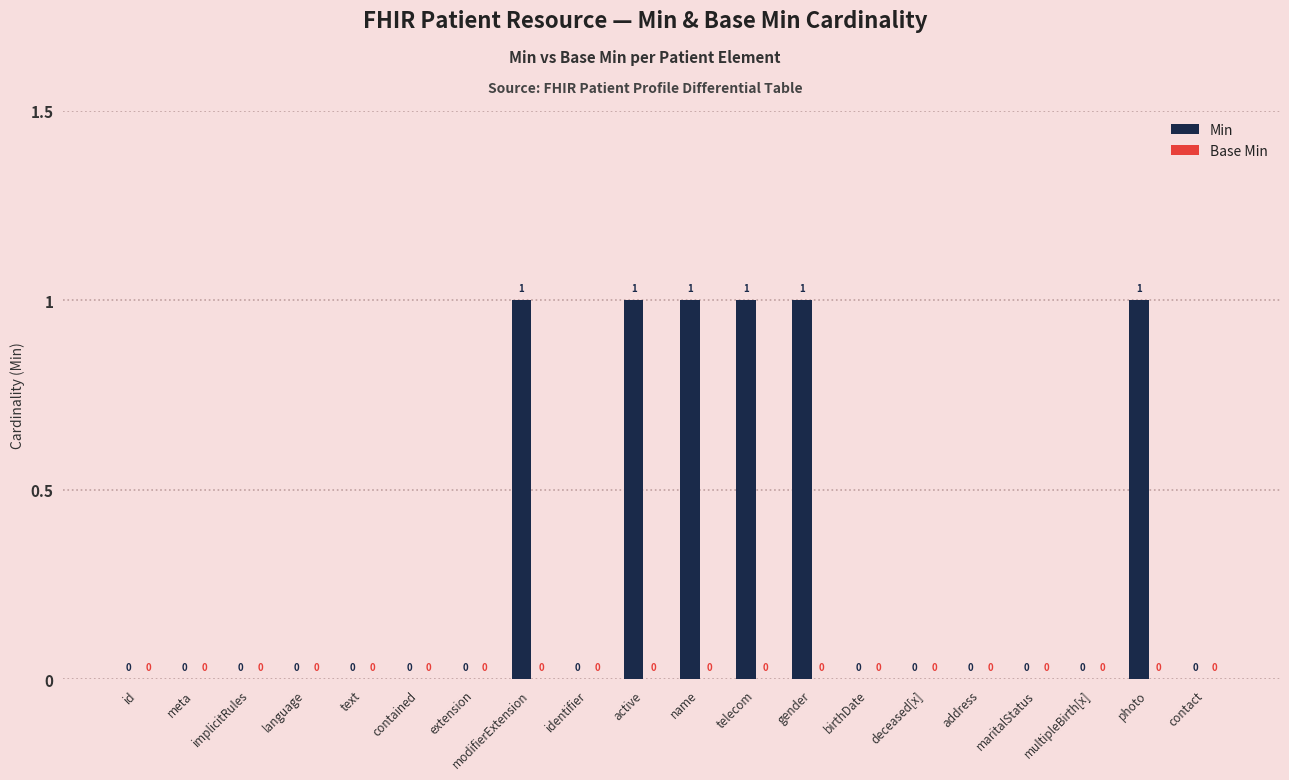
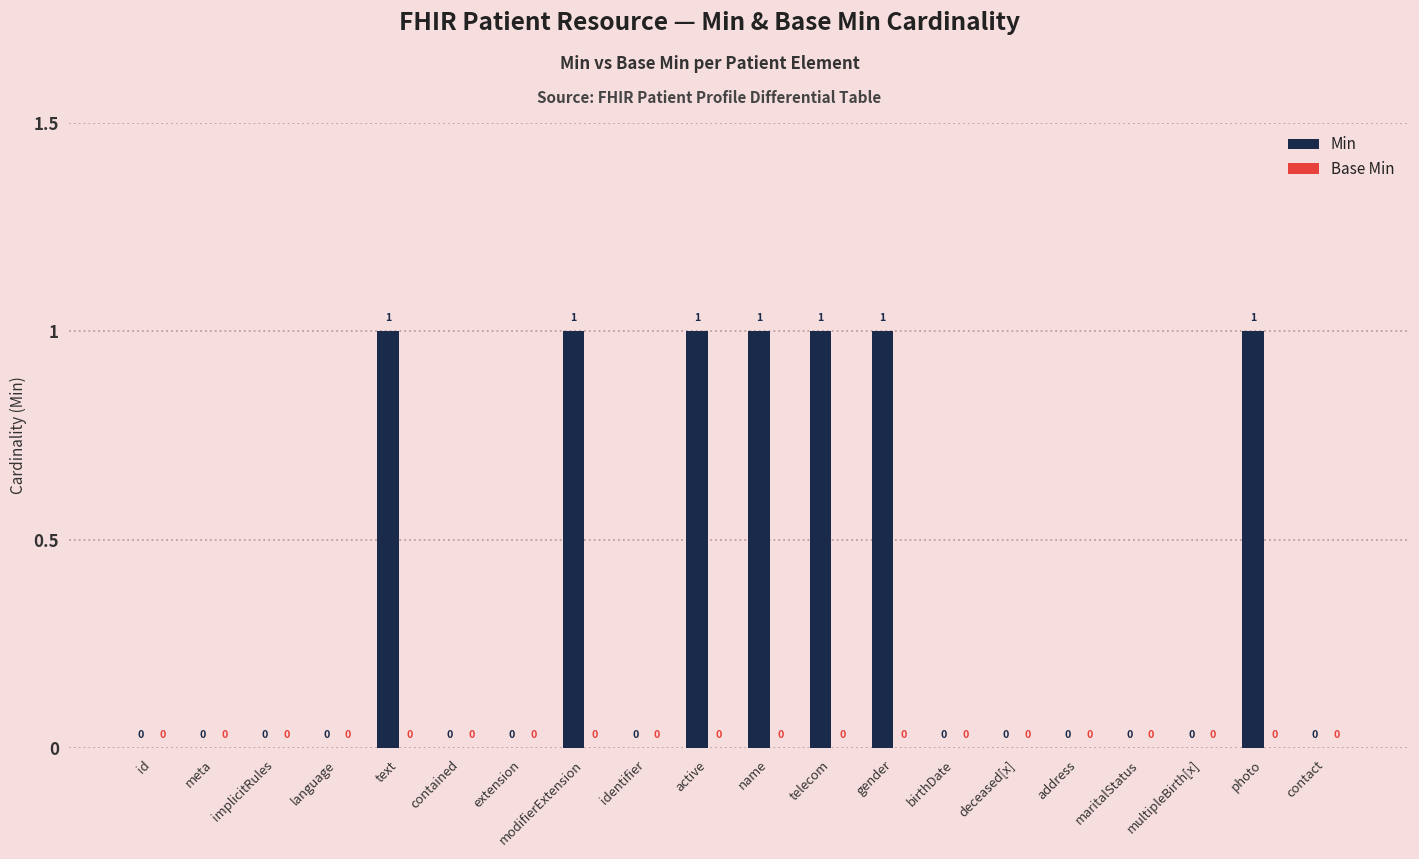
Min, text: 0 -> 1
